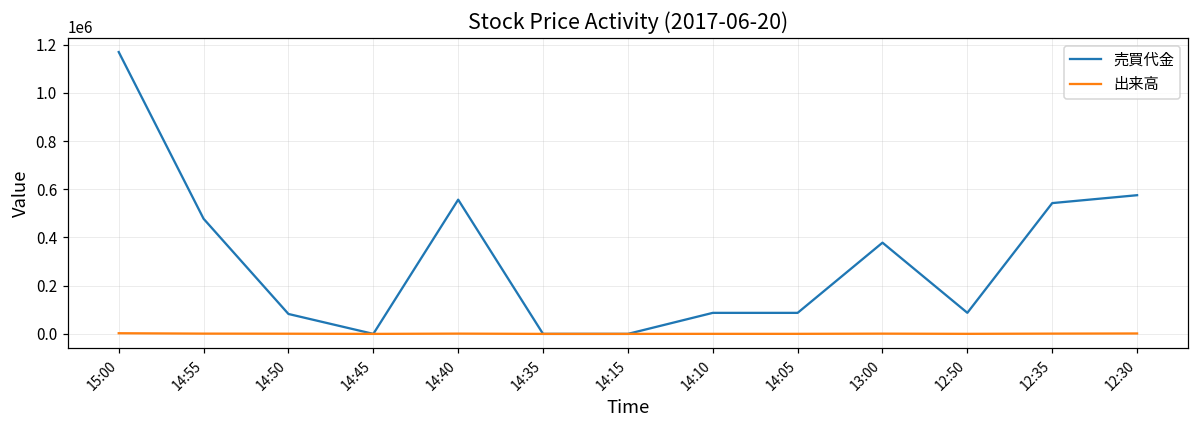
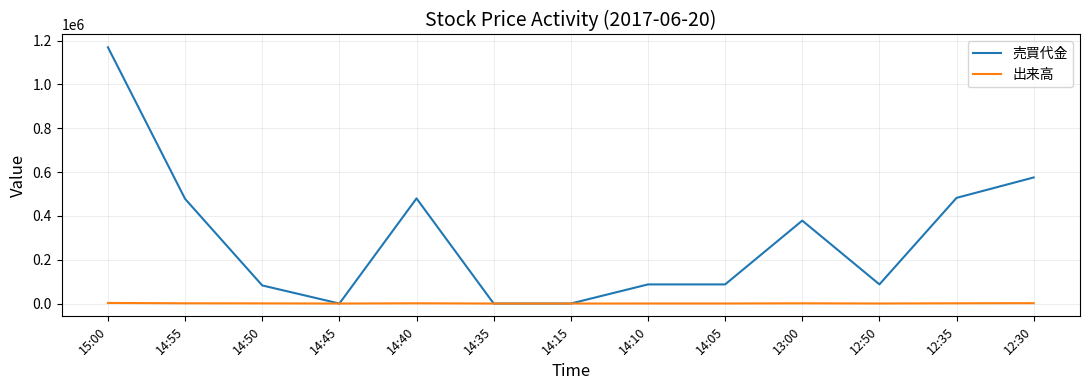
売買代金, 14:40: 560000 -> 480000
売買代金, 12:35: 540000 -> 480000
